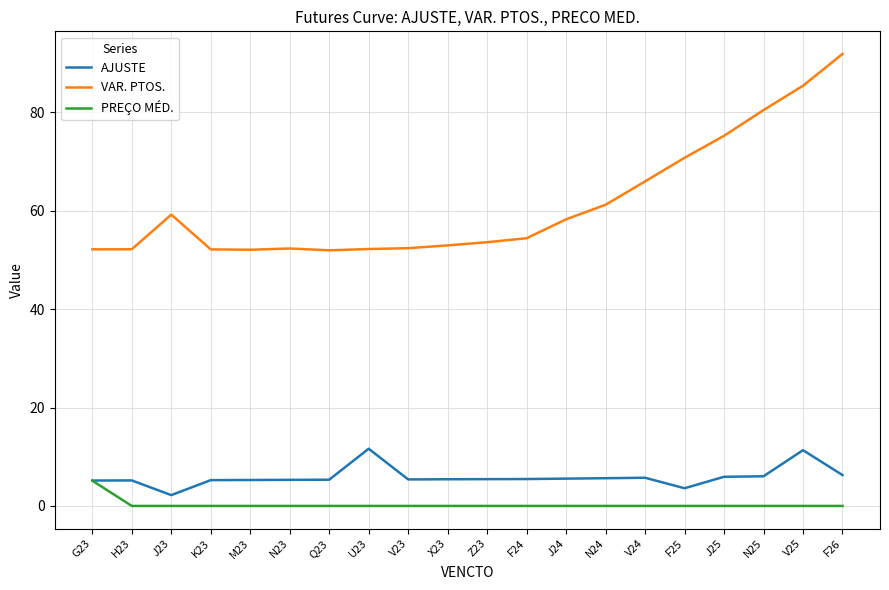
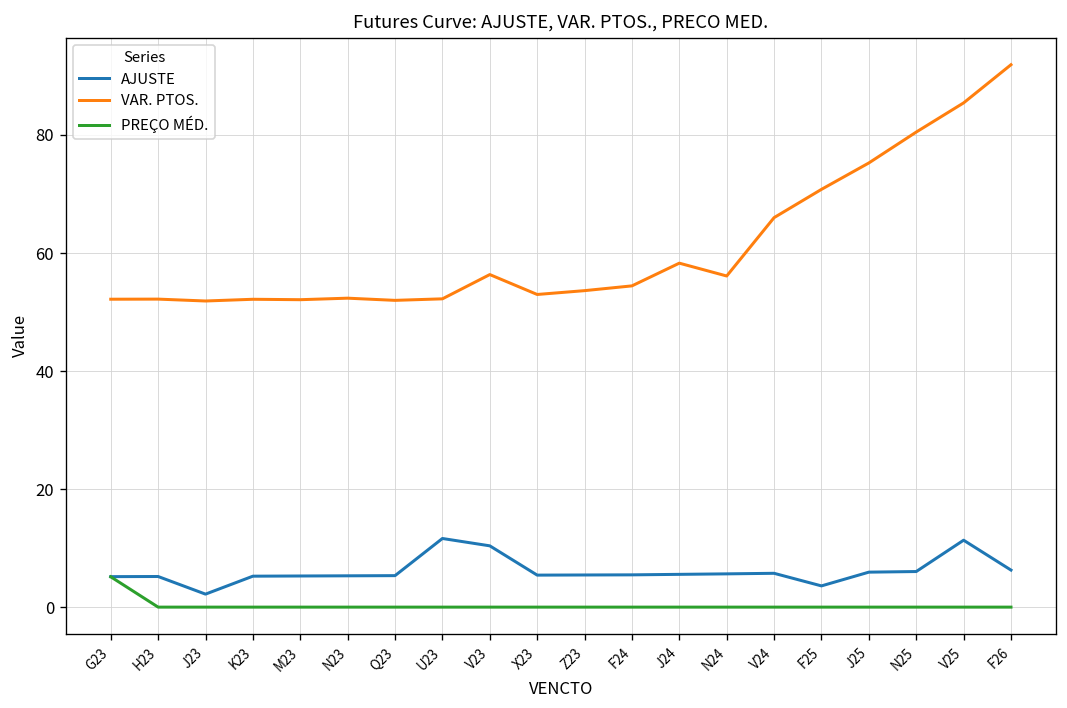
VAR. PTOS., J23: 59 -> 52
AJUSTE, V23: 5 -> 10
VAR. PTOS., V23: 52 -> 56
VAR. PTOS., N24: 61 -> 56
